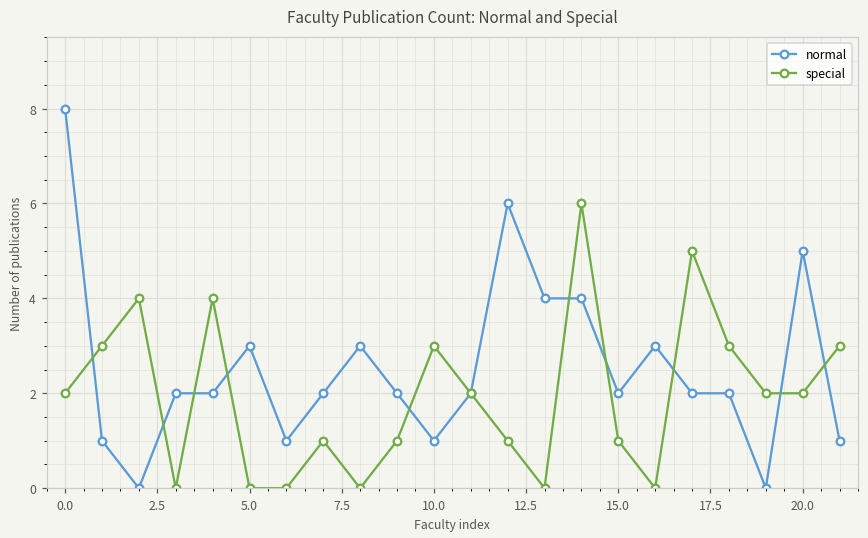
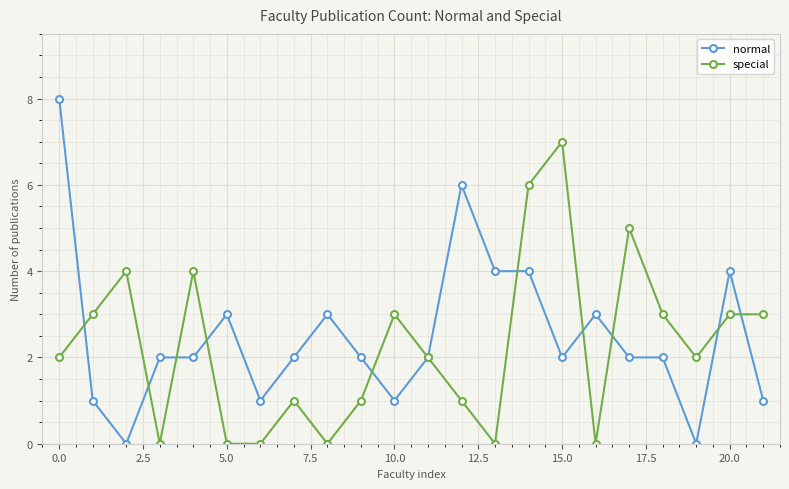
special, 15.0: 1 -> 7
normal, 20.0: 5 -> 4
special, 20.0: 2 -> 3
